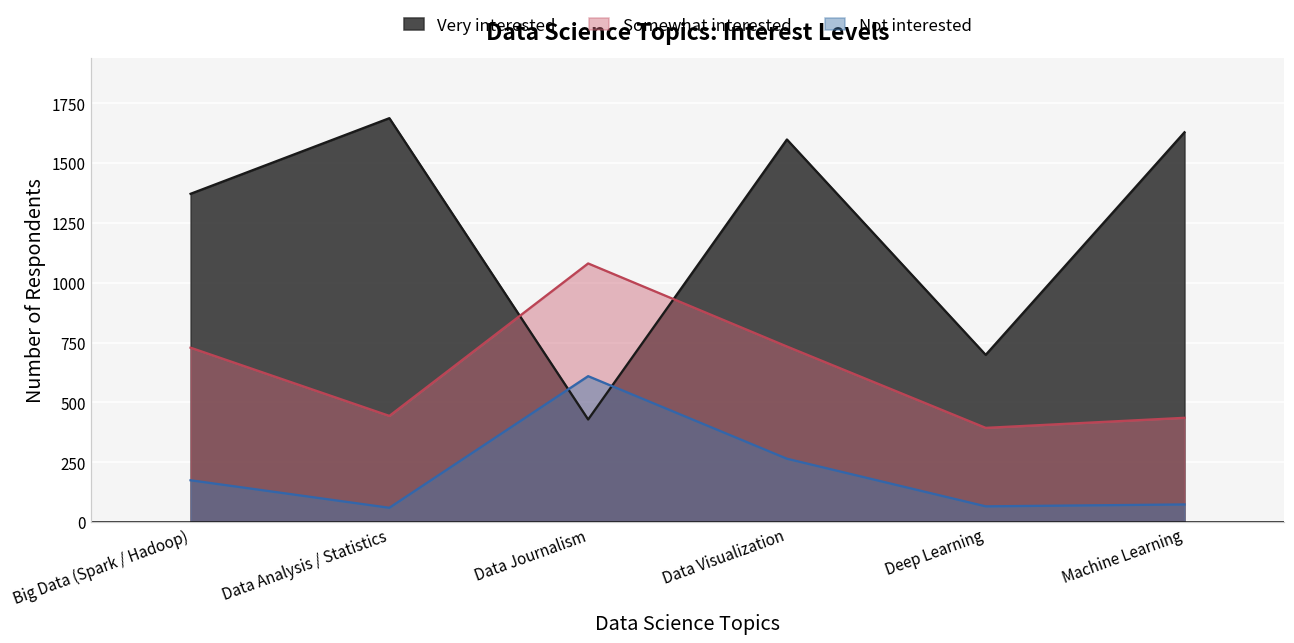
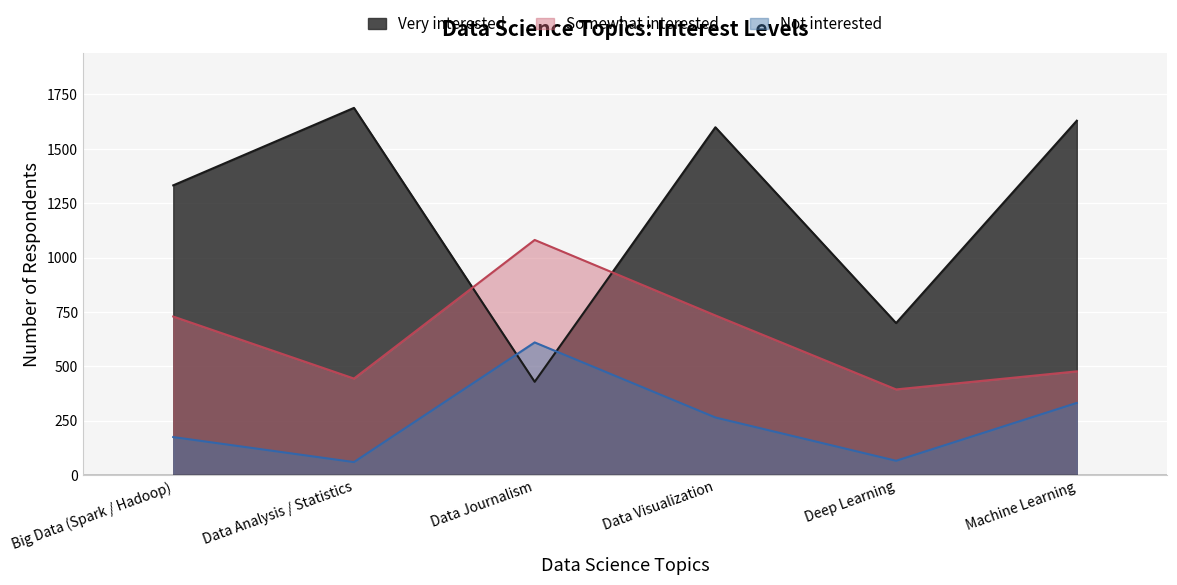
Very interested, Big Data (Spark / Hadoop): 1370 -> 1330
Somewhat interested, Machine Learning: 440 -> 480
Not interested, Machine Learning: 70 -> 330
